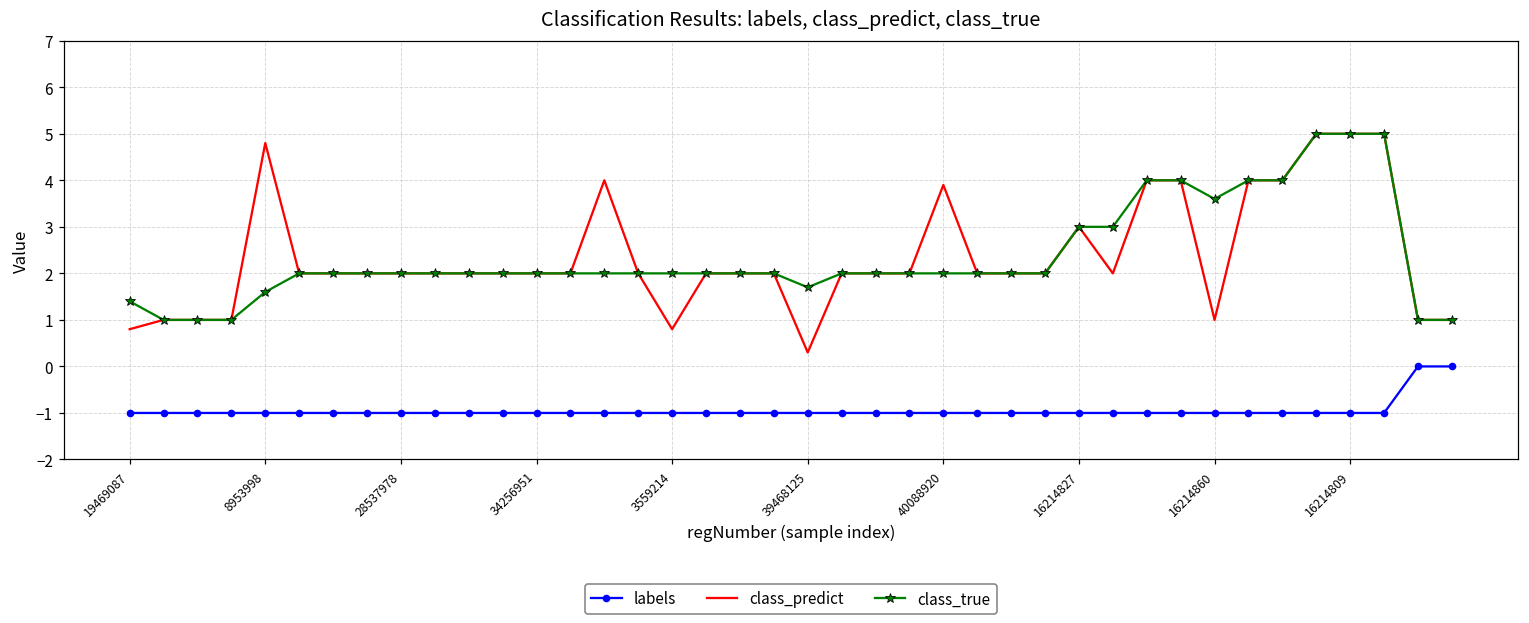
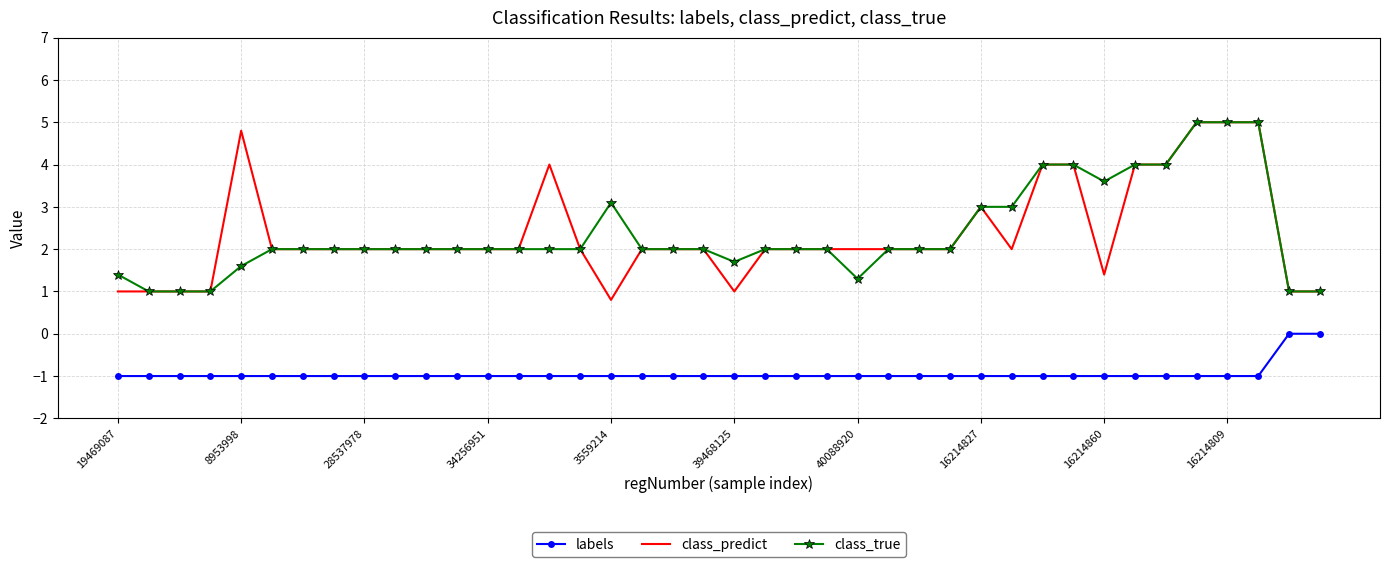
class_predict, 19469087: 0.8 -> 1.0
class_true, 3559214: 2.0 -> 3.1
class_predict, 39468125: 0.3 -> 1.0
class_predict, 40088920: 3.9 -> 2.0
class_true, 40088920: 2.0 -> 1.3
class_predict, 16214860: 1.0 -> 1.4
